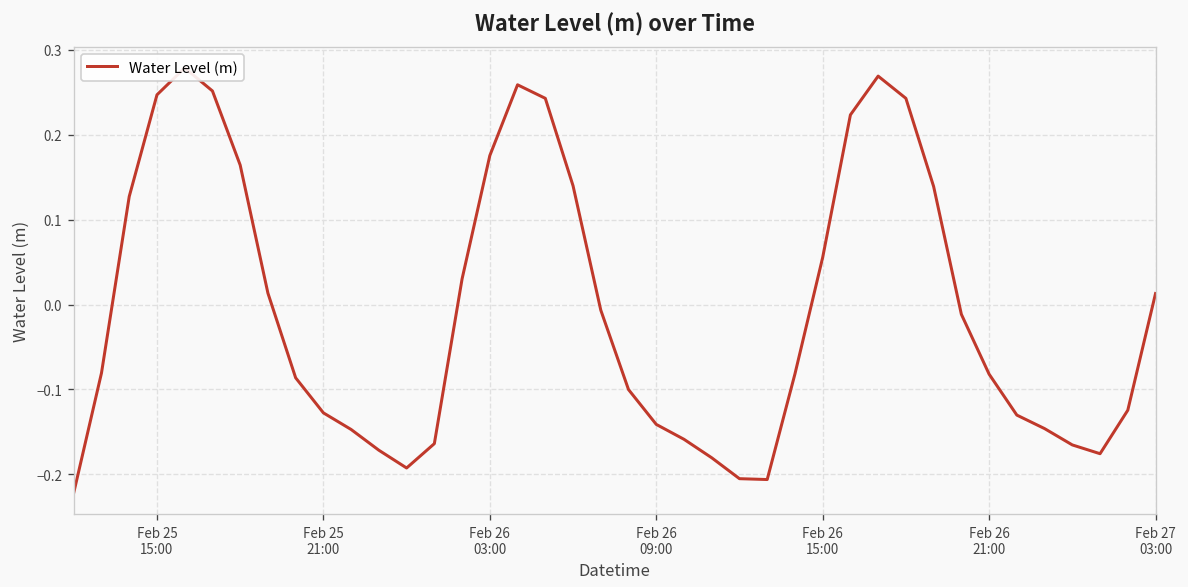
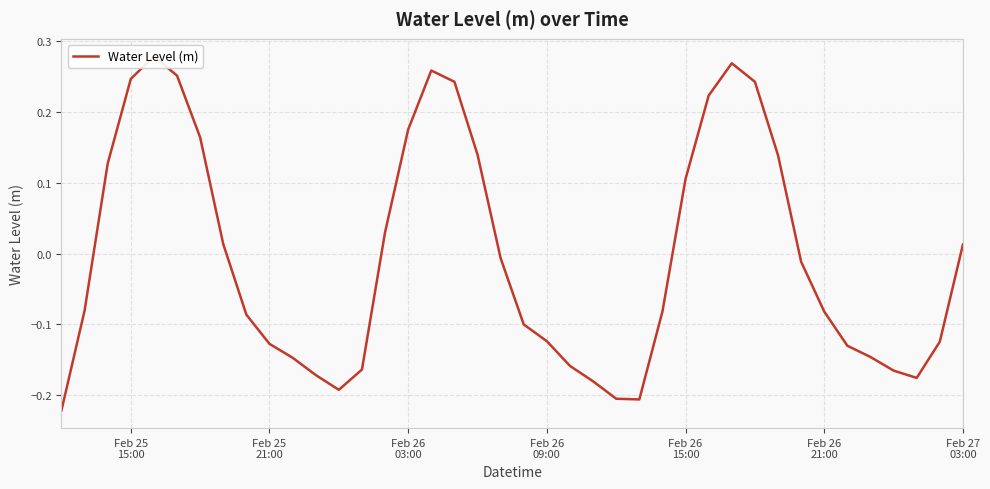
Feb 26 09:00: -0.14 -> -0.12
Feb 26 15:00: 0.06 -> 0.11
